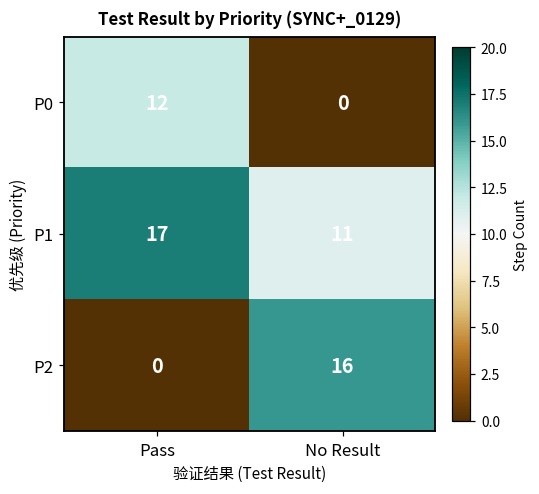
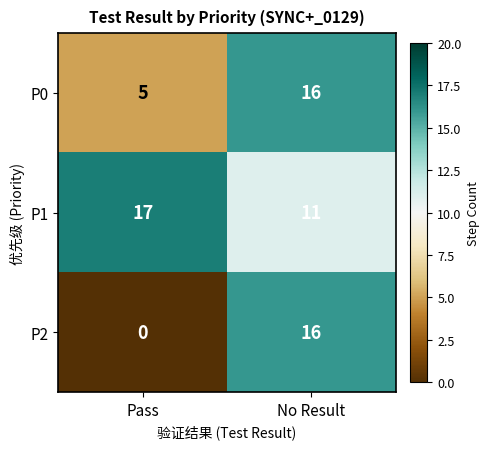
P0, Pass: 12 -> 5
P0, No Result: 0 -> 16
